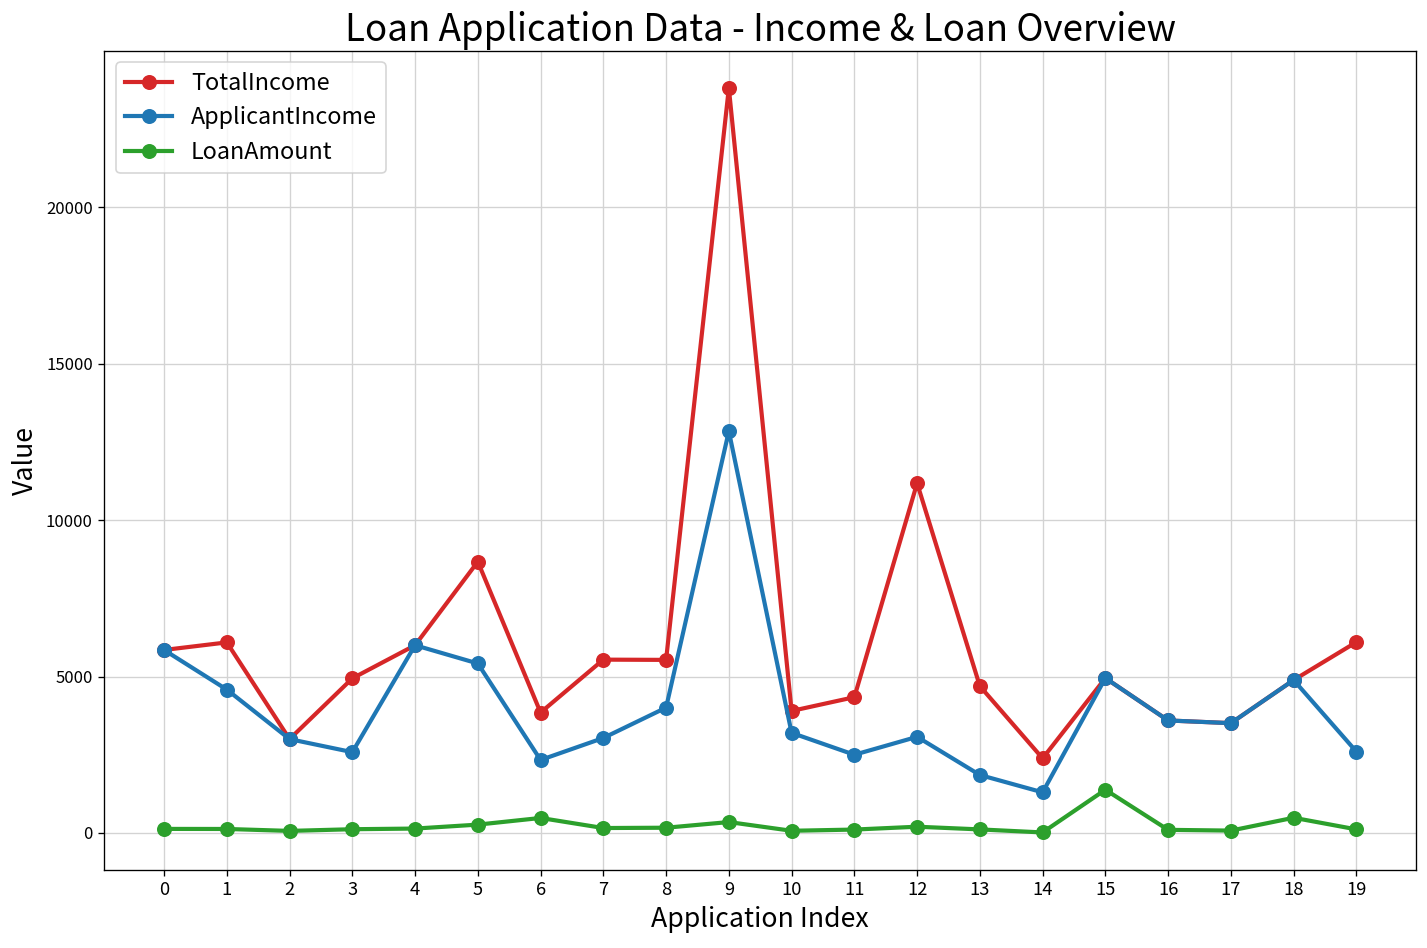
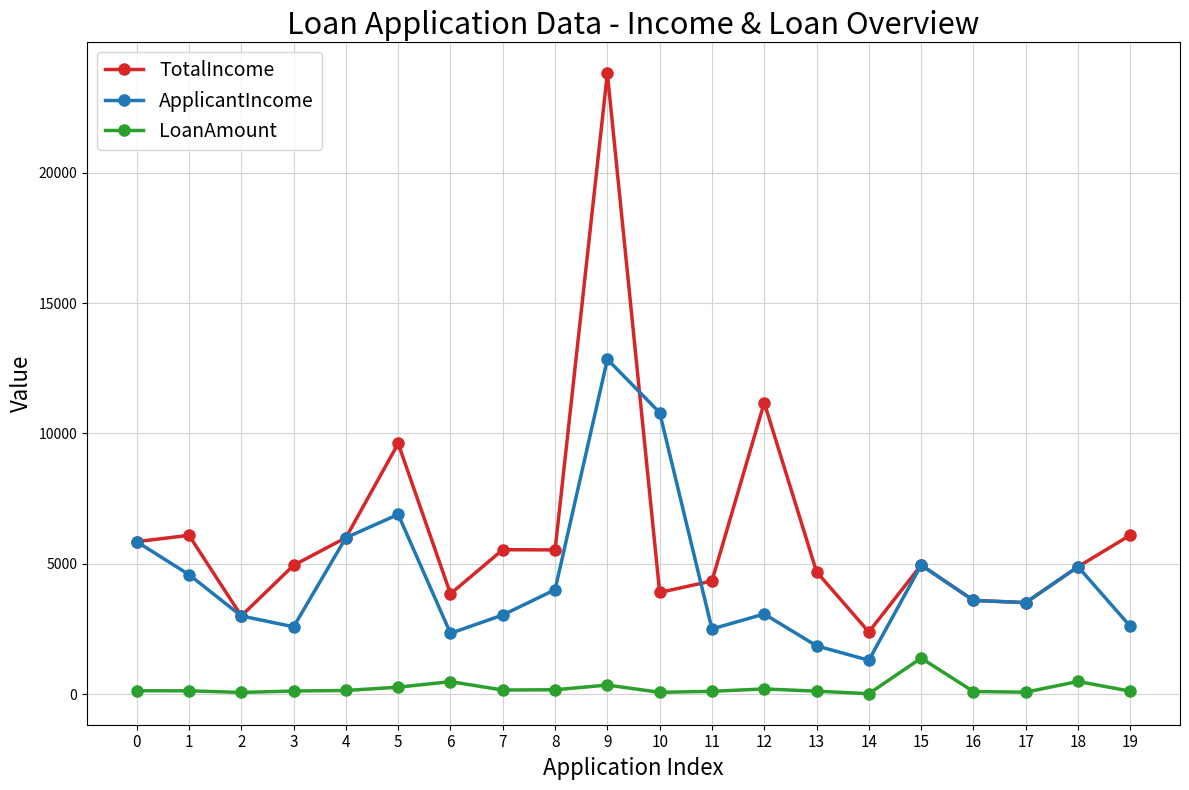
TotalIncome, 5: 8700 -> 9600
ApplicantIncome, 5: 5400 -> 6900
ApplicantIncome, 10: 3200 -> 10800
